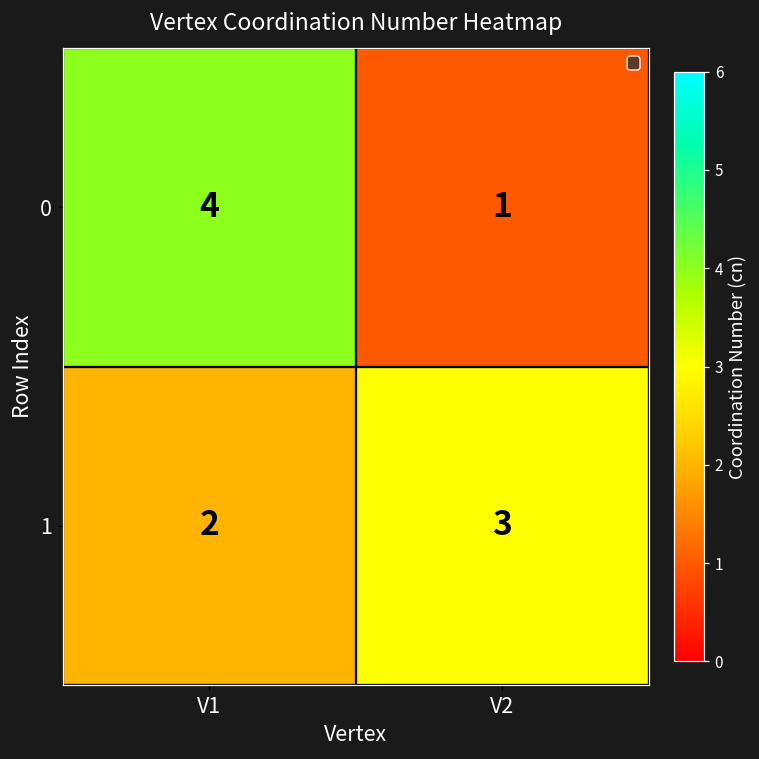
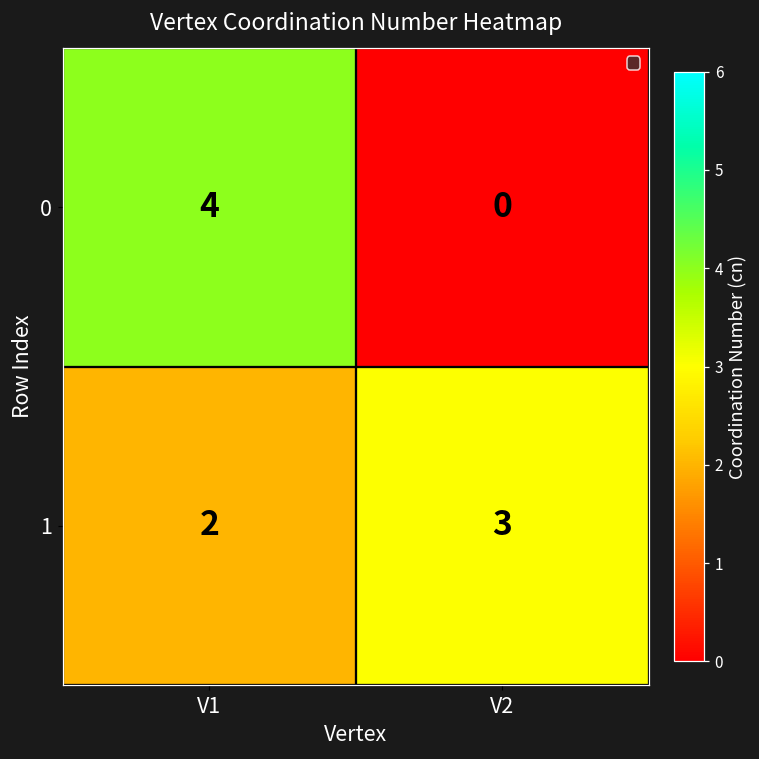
0, V2: 1 -> 0
